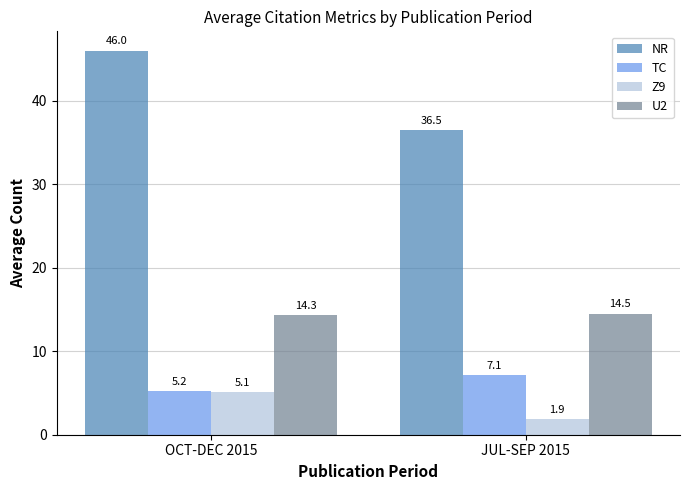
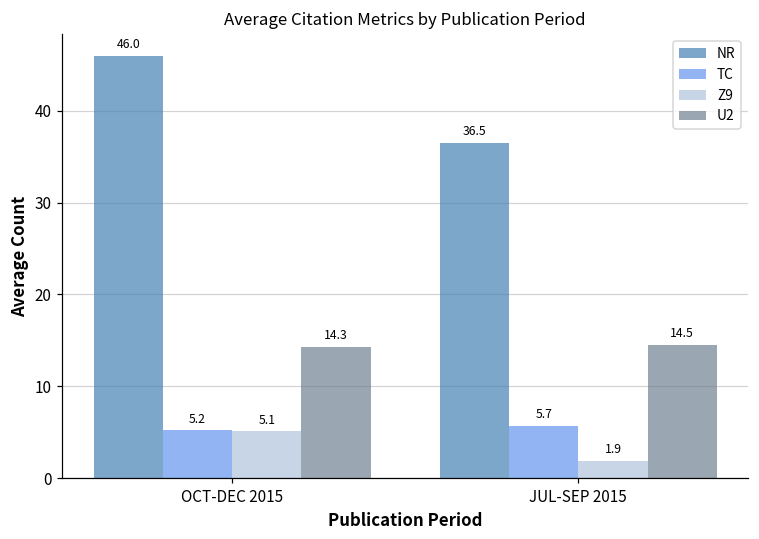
TC, JUL-SEP 2015: 7.1 -> 5.7
